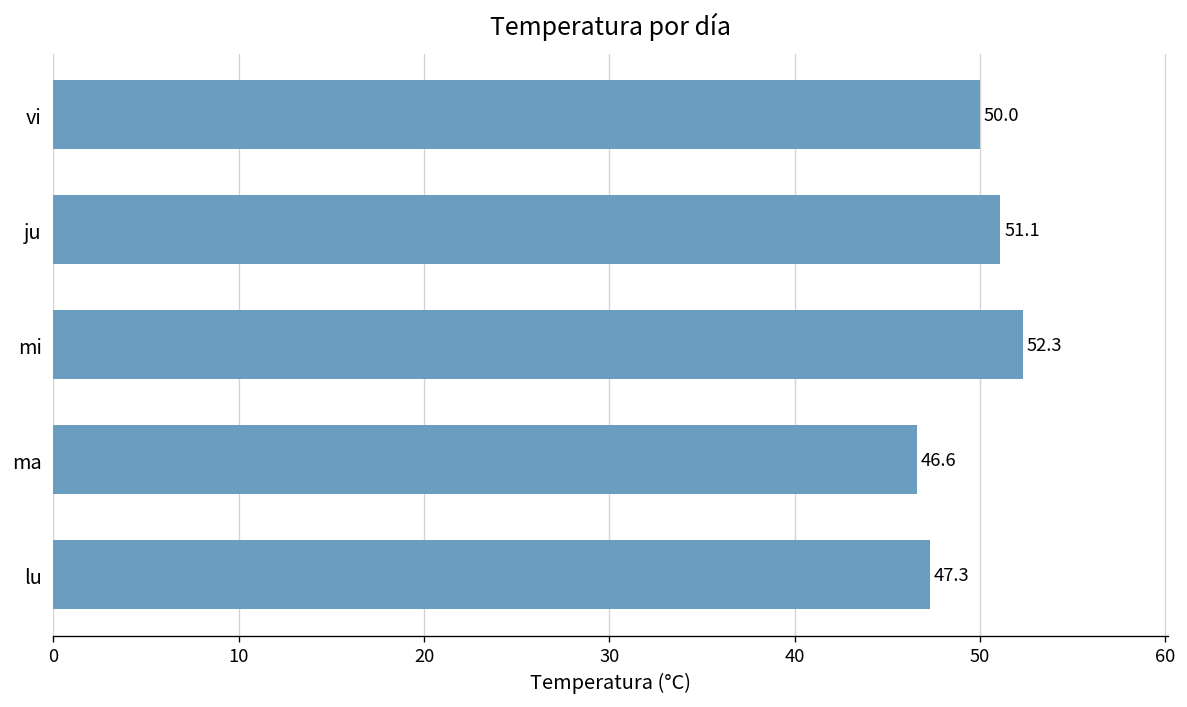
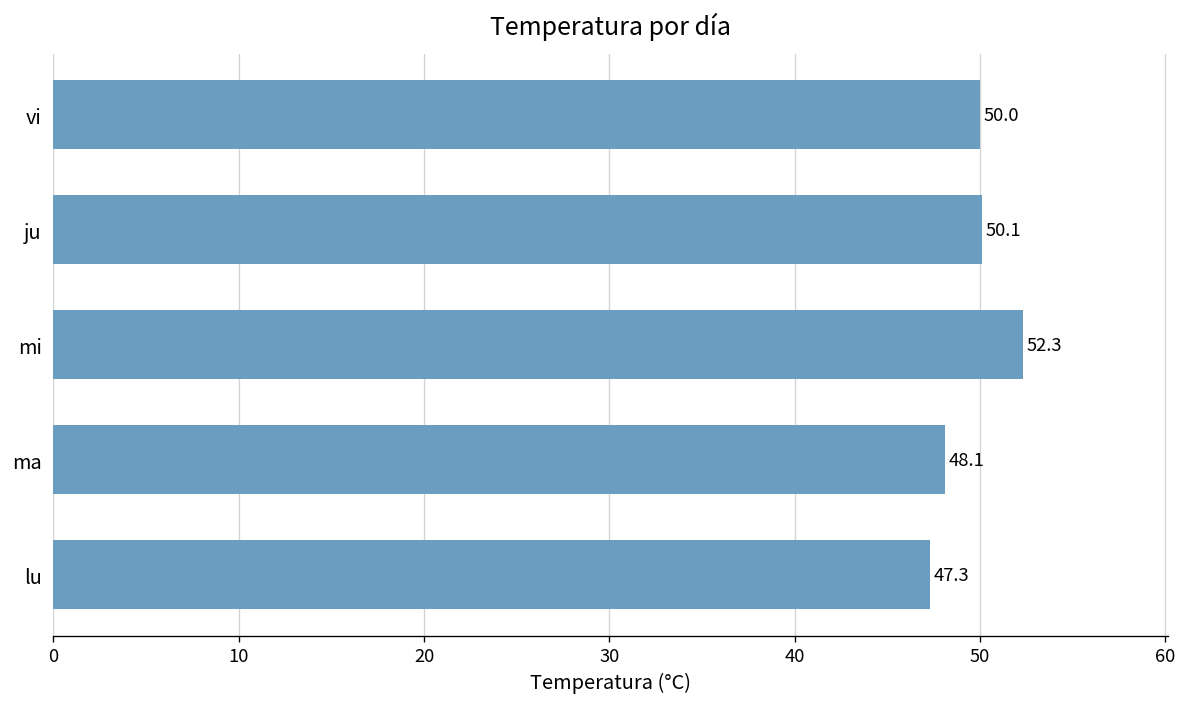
ju: 51.1 -> 50.1
ma: 46.6 -> 48.1
